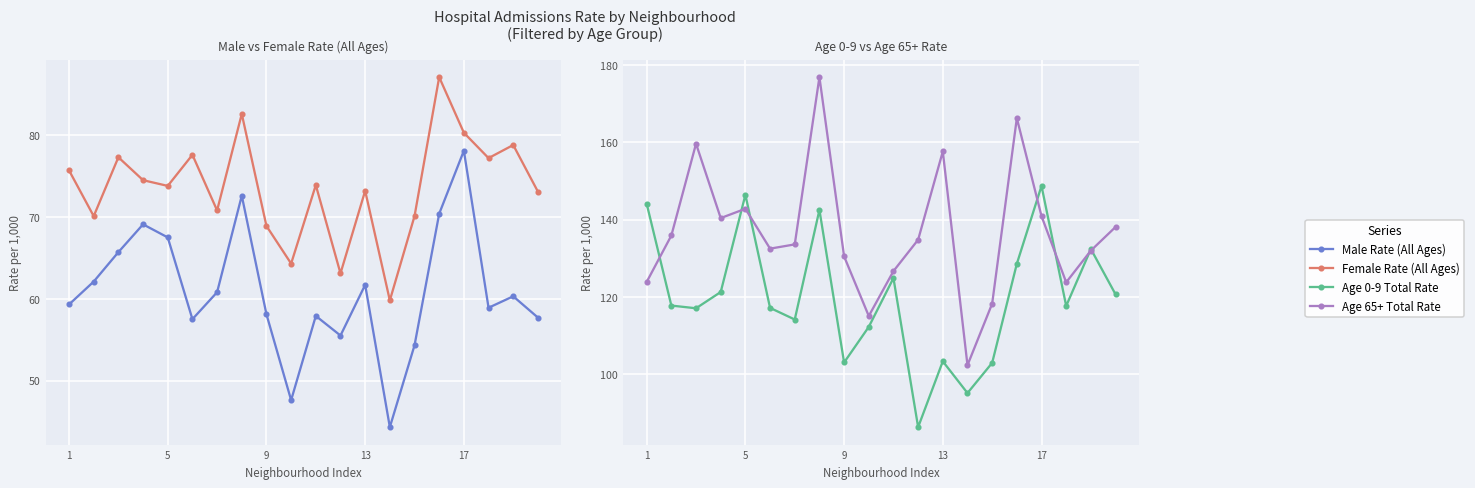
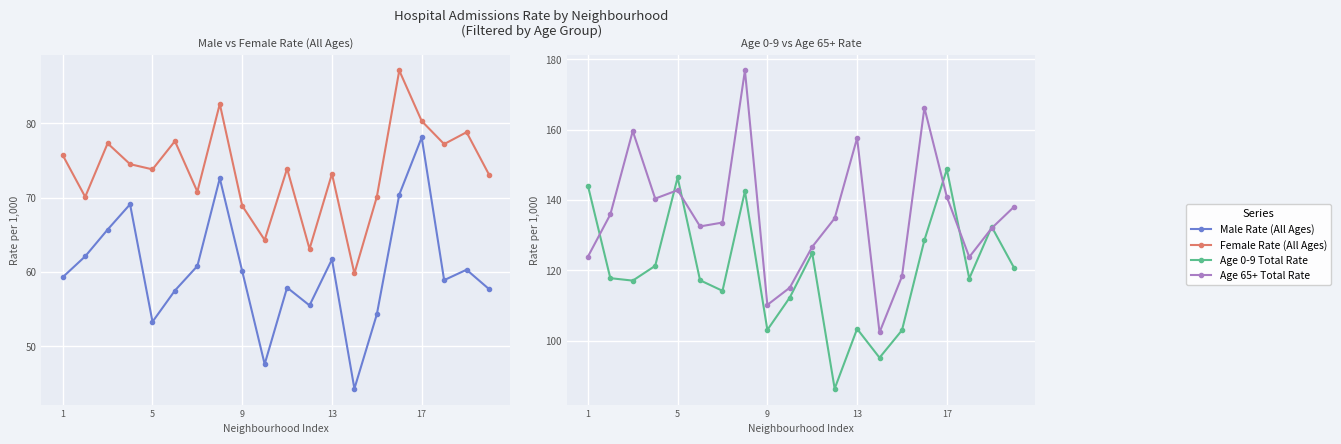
Male vs Female Rate (All Ages), Male Rate (All Ages), 5: 68 -> 53
Male vs Female Rate (All Ages), Male Rate (All Ages), 9: 58 -> 60
Age 0-9 vs Age 65+ Rate, Age 65+ Total Rate, 9: 131 -> 110
